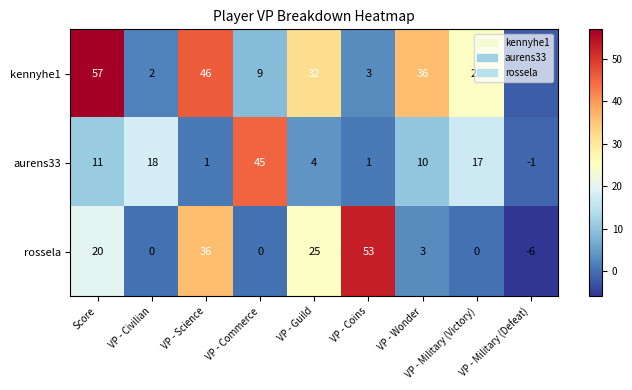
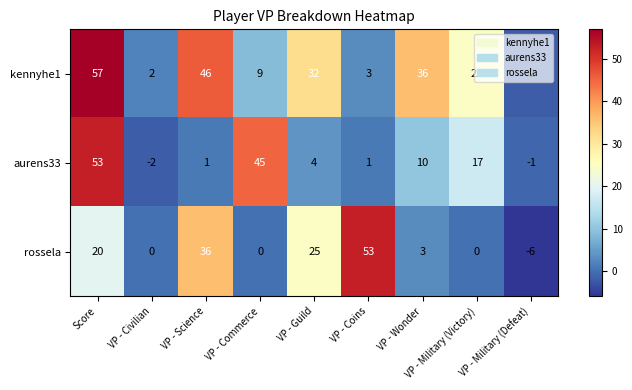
aurens33, Score: 11 -> 53
aurens33, VP - Civilian: 18 -> -2
